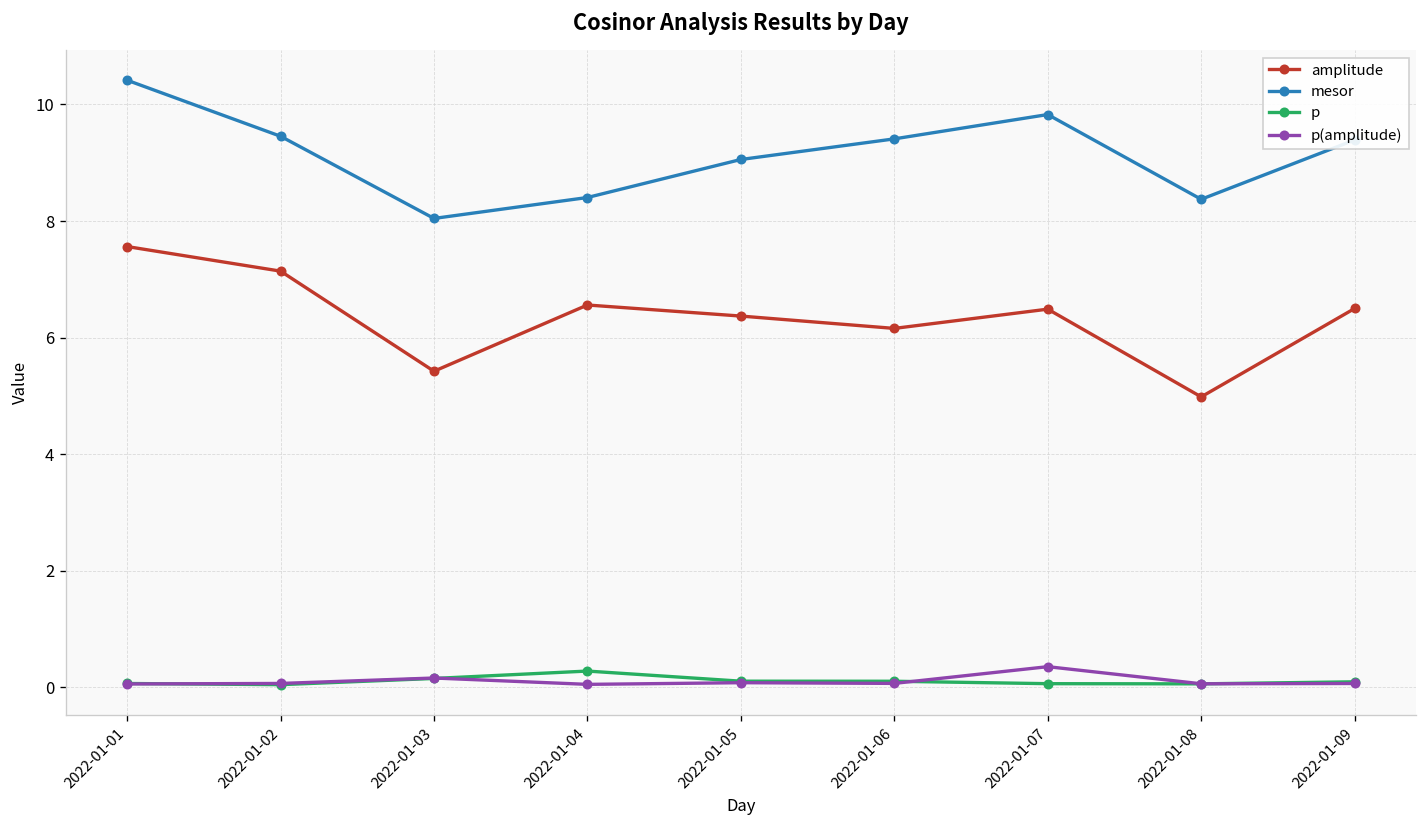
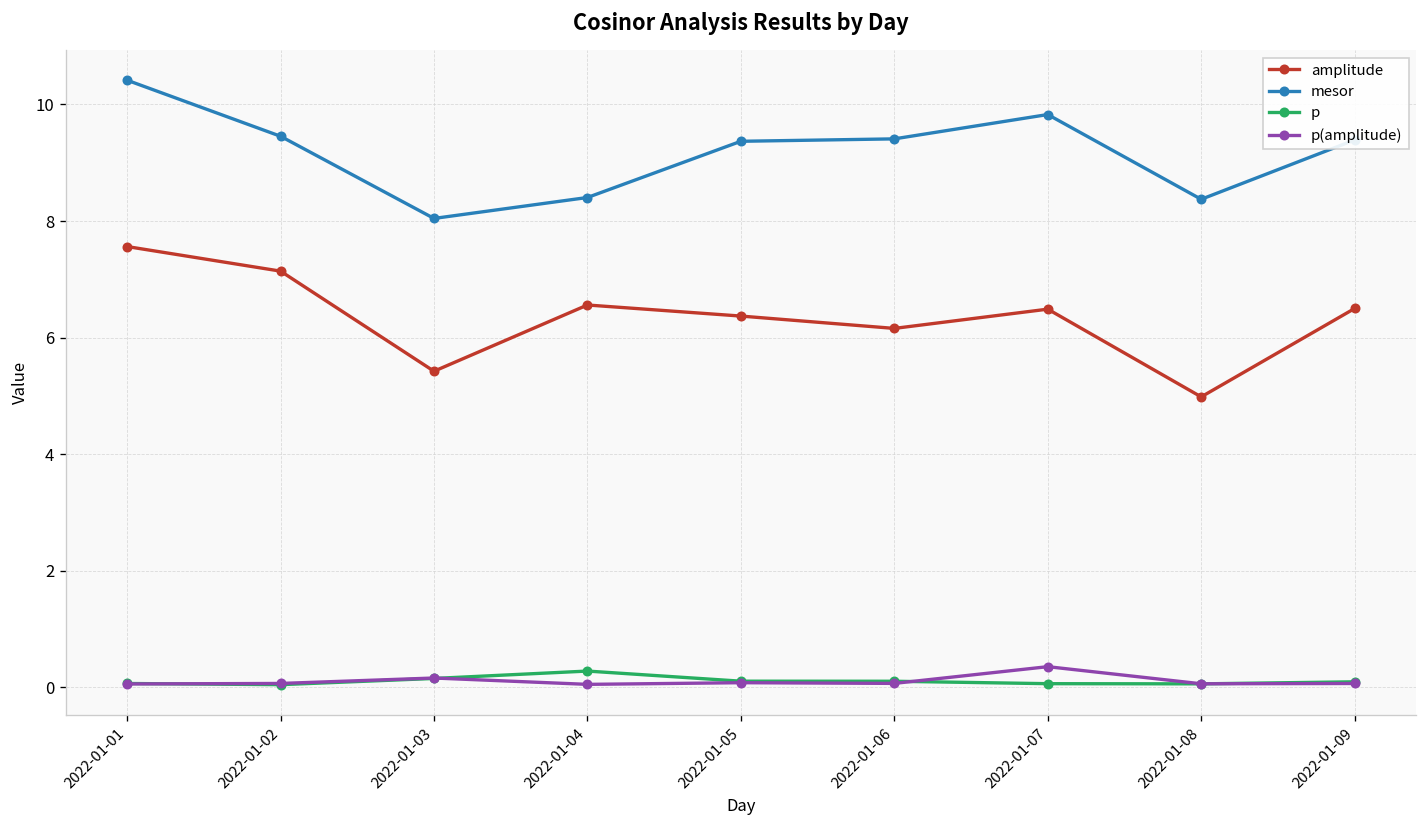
mesor, 2022-01-05: 9.1 -> 9.4
